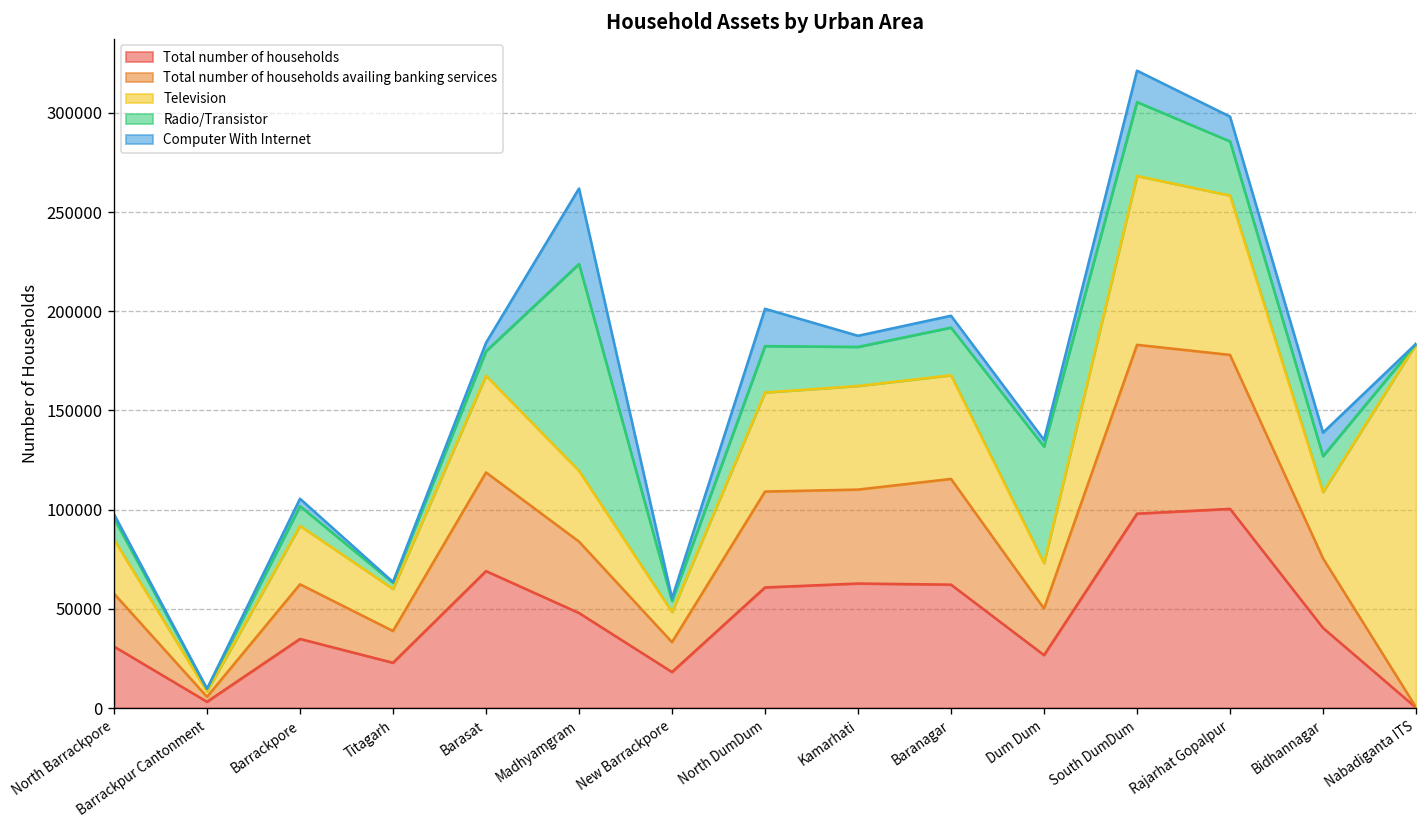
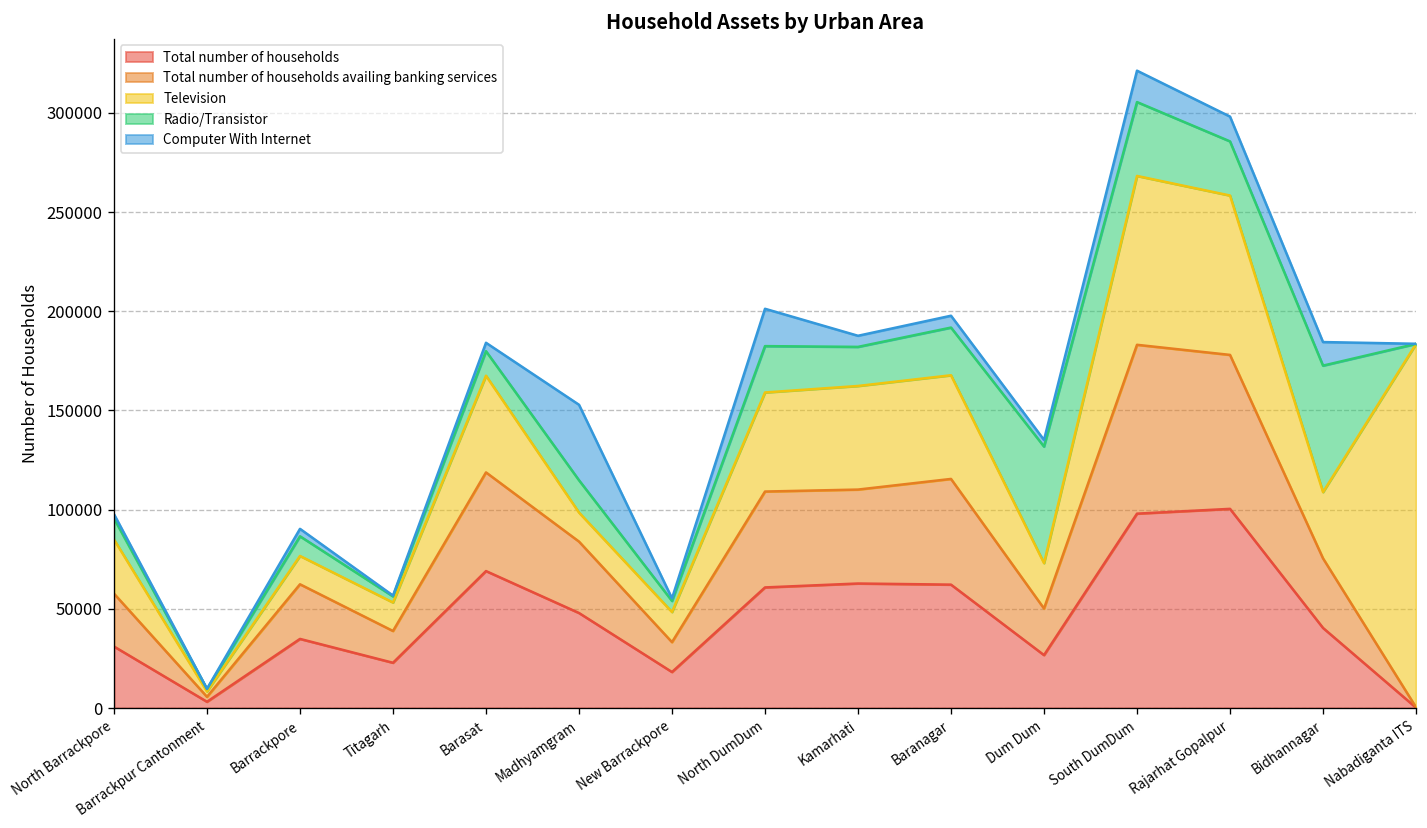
Television, Barrackpore: 29000 -> 14000
Television, Titagarh: 21000 -> 14000
Television, Madhyamgram: 36000 -> 15000
Radio/Transistor, Madhyamgram: 104000 -> 16000
Radio/Transistor, Bidhannagar: 18000 -> 64000
